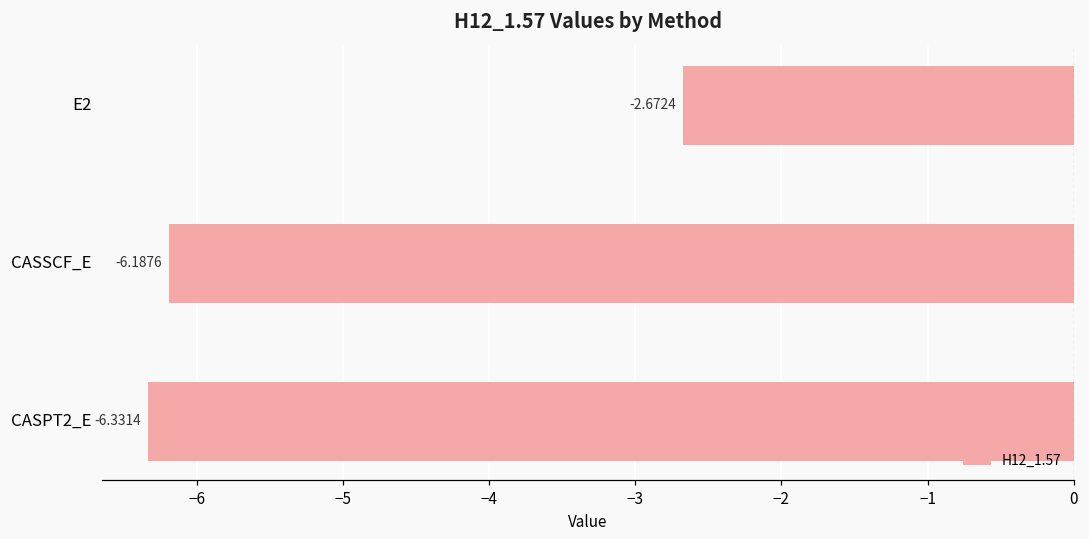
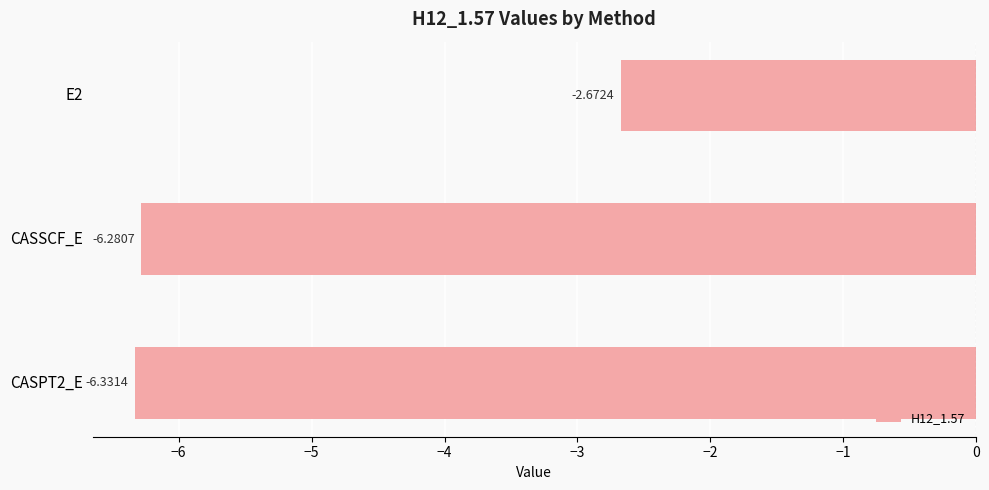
CASSCF_E: -6.1876 -> -6.2807
